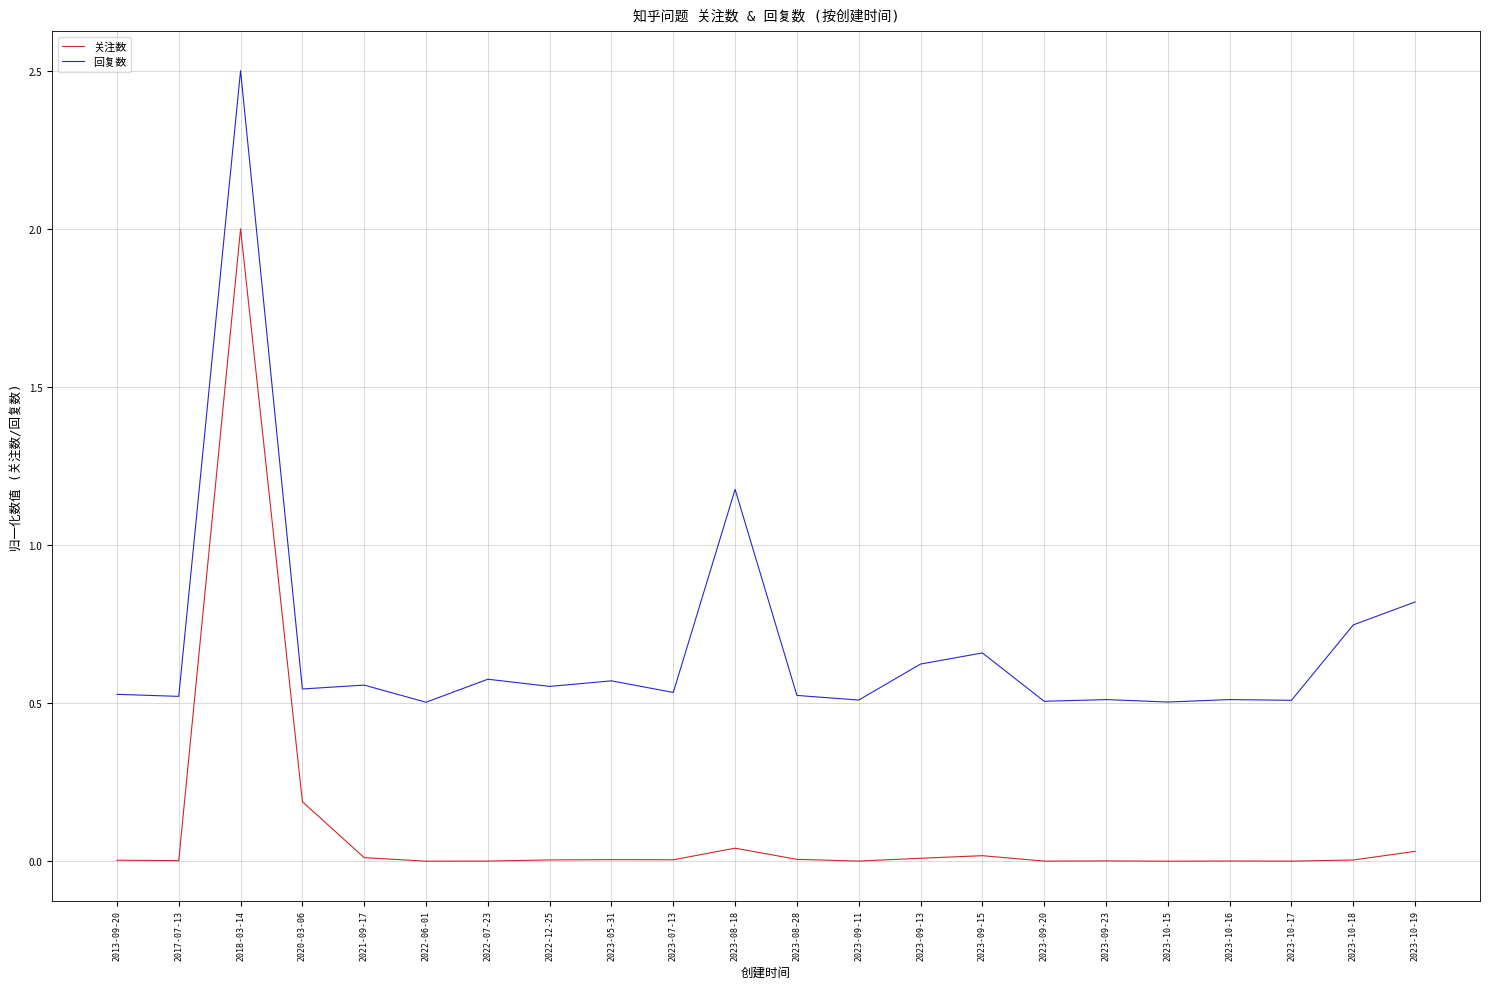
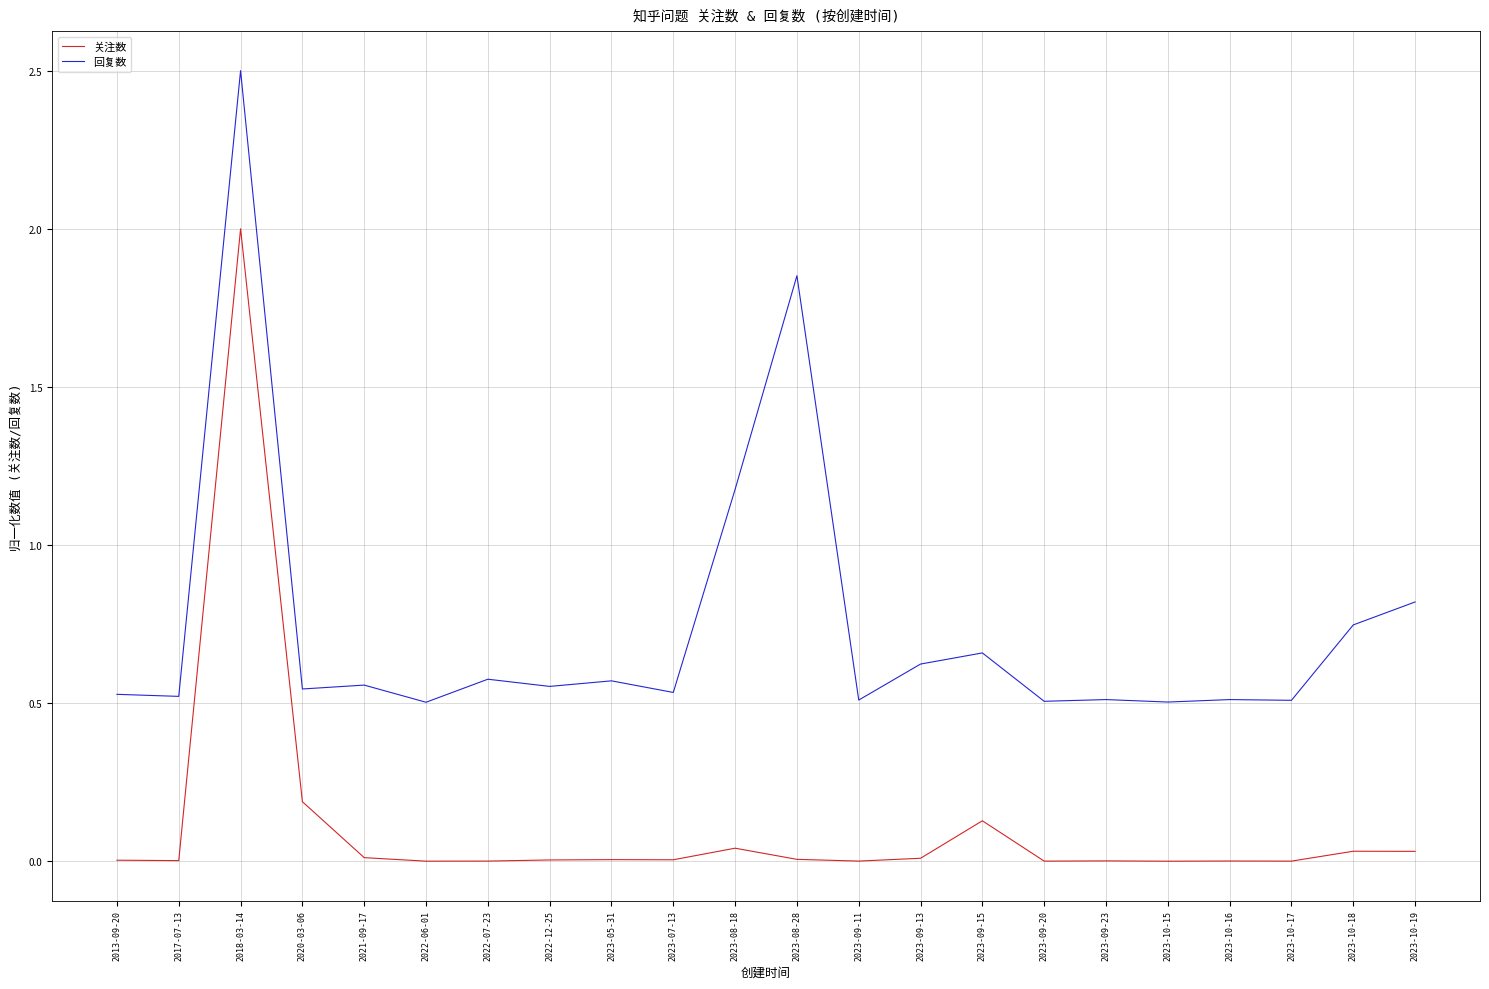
回复数, 2023-08-28: 0.52 -> 1.85
关注数, 2023-09-15: 0.02 -> 0.13
关注数, 2023-10-18: 0.00 -> 0.03
